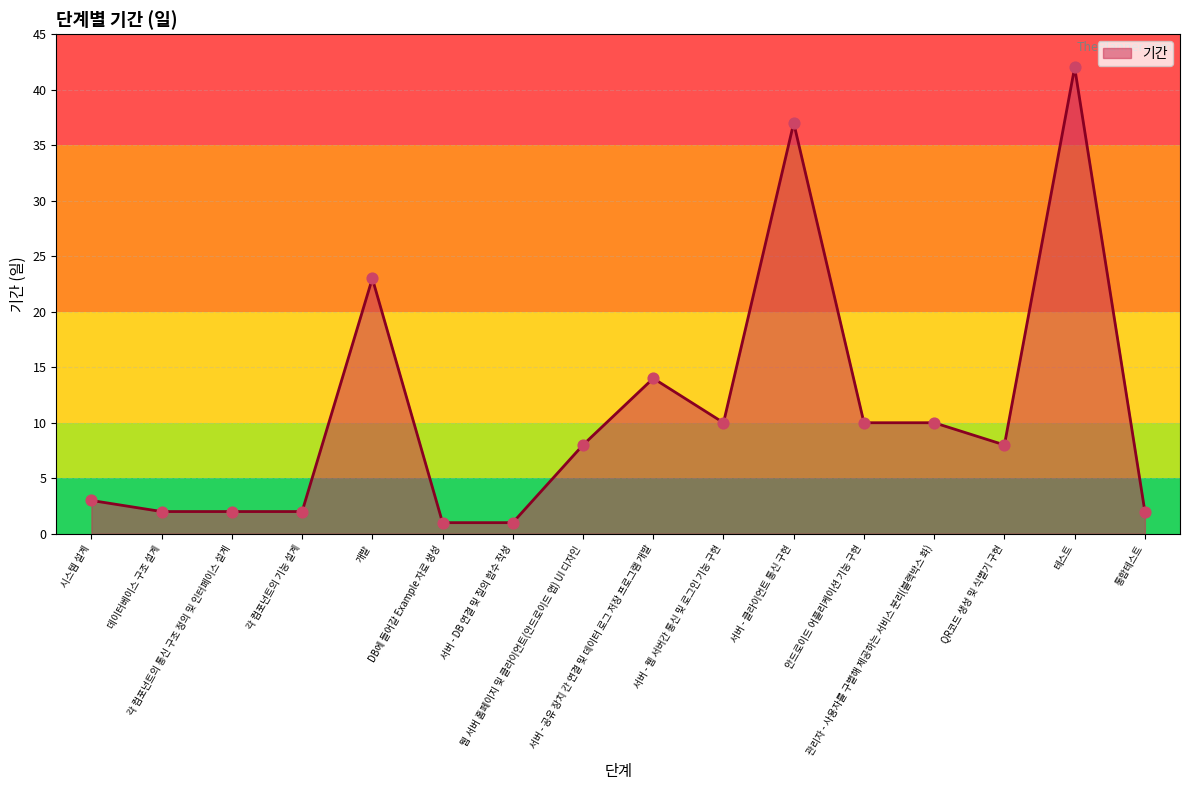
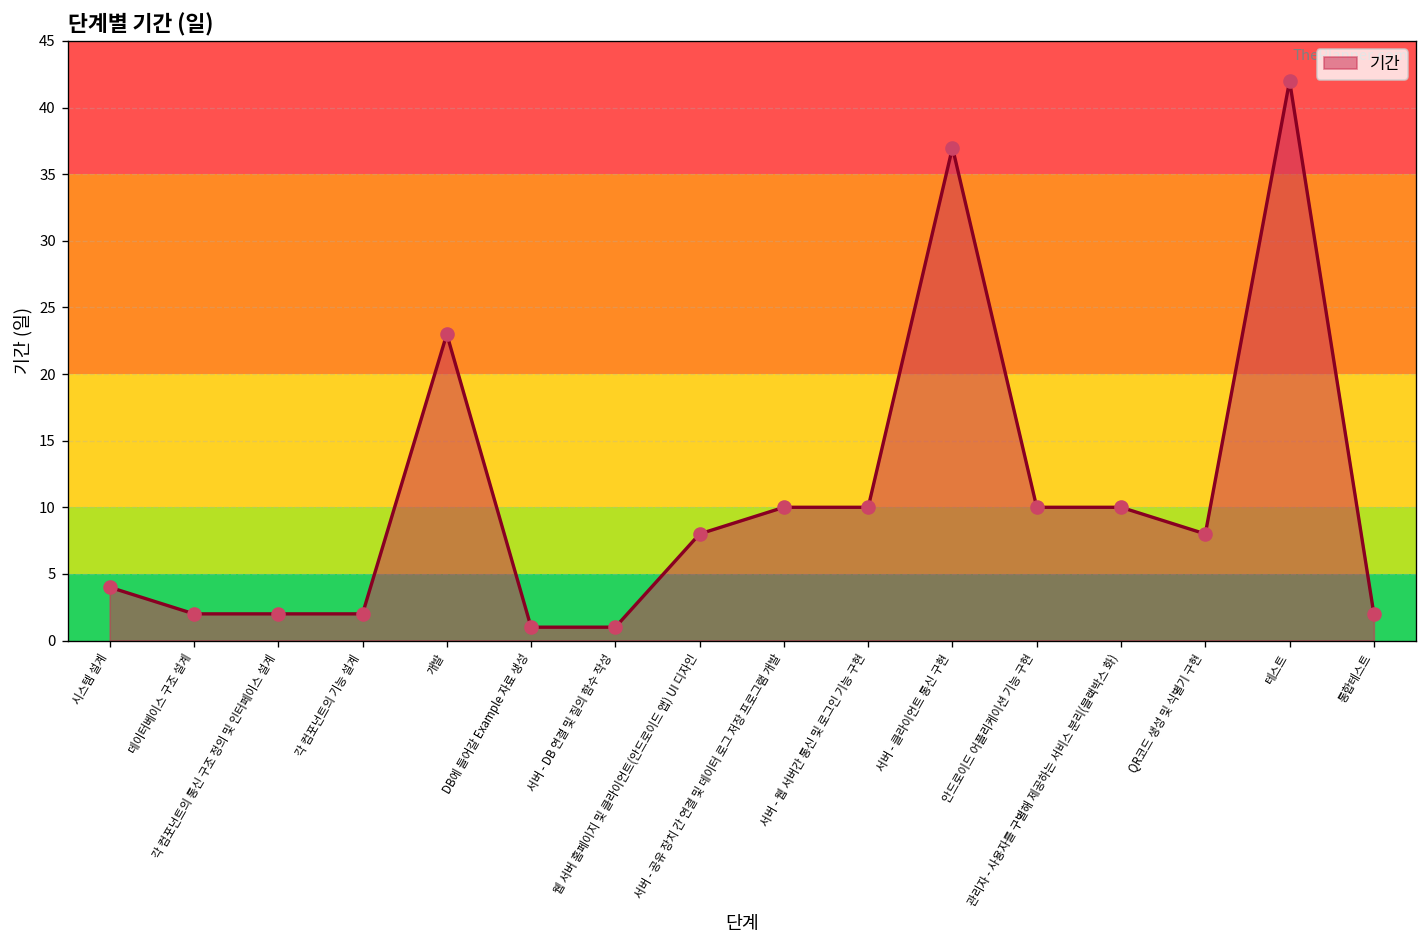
시스템 설계: 3 -> 4
서버 - 공유 장치 간 연결 및 데이터 로그 저장 프로그램 개발: 14 -> 10
